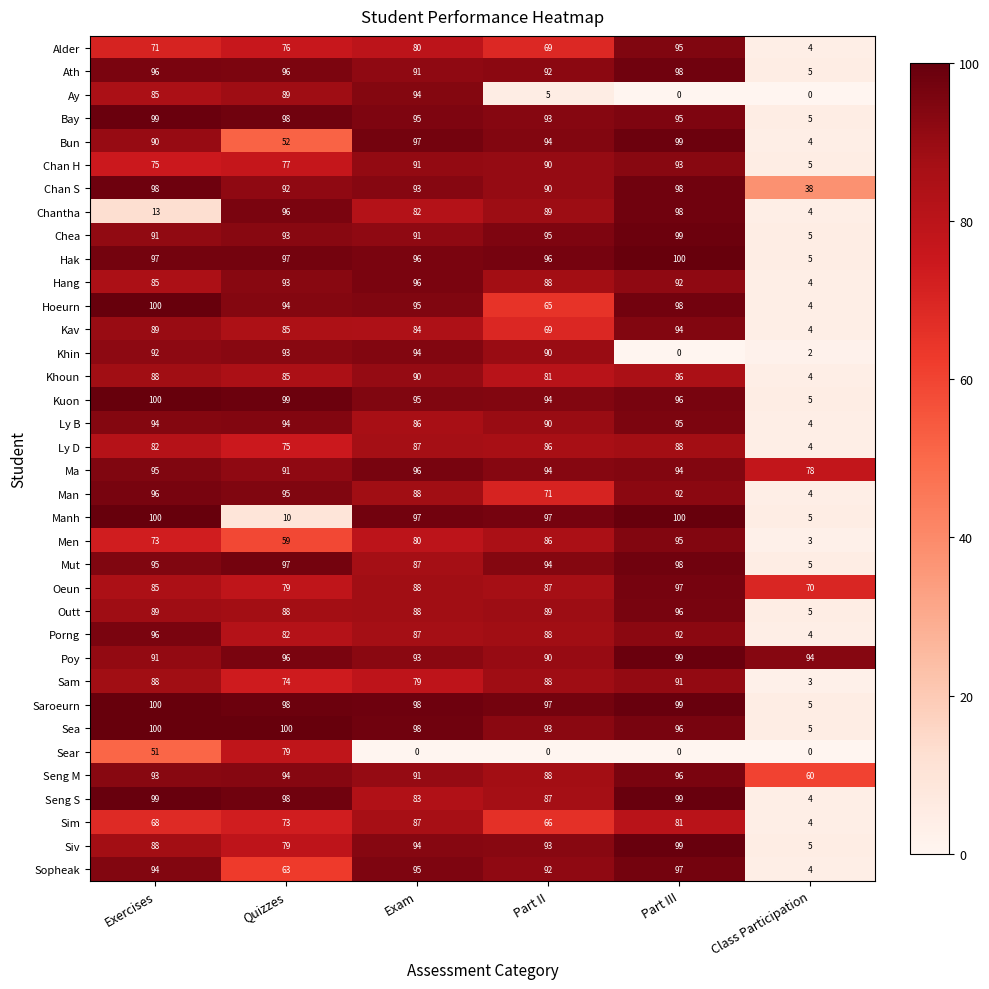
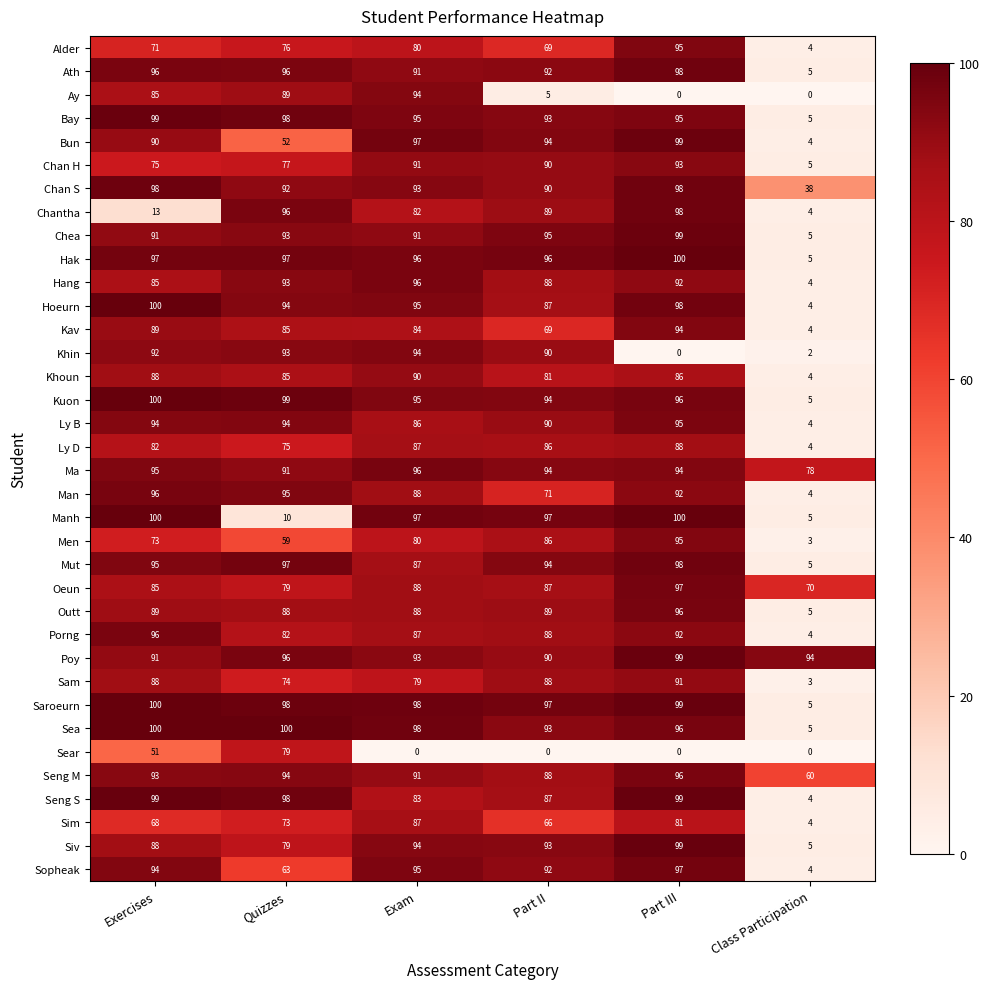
Hoeurn, Part II: 65 -> 87
